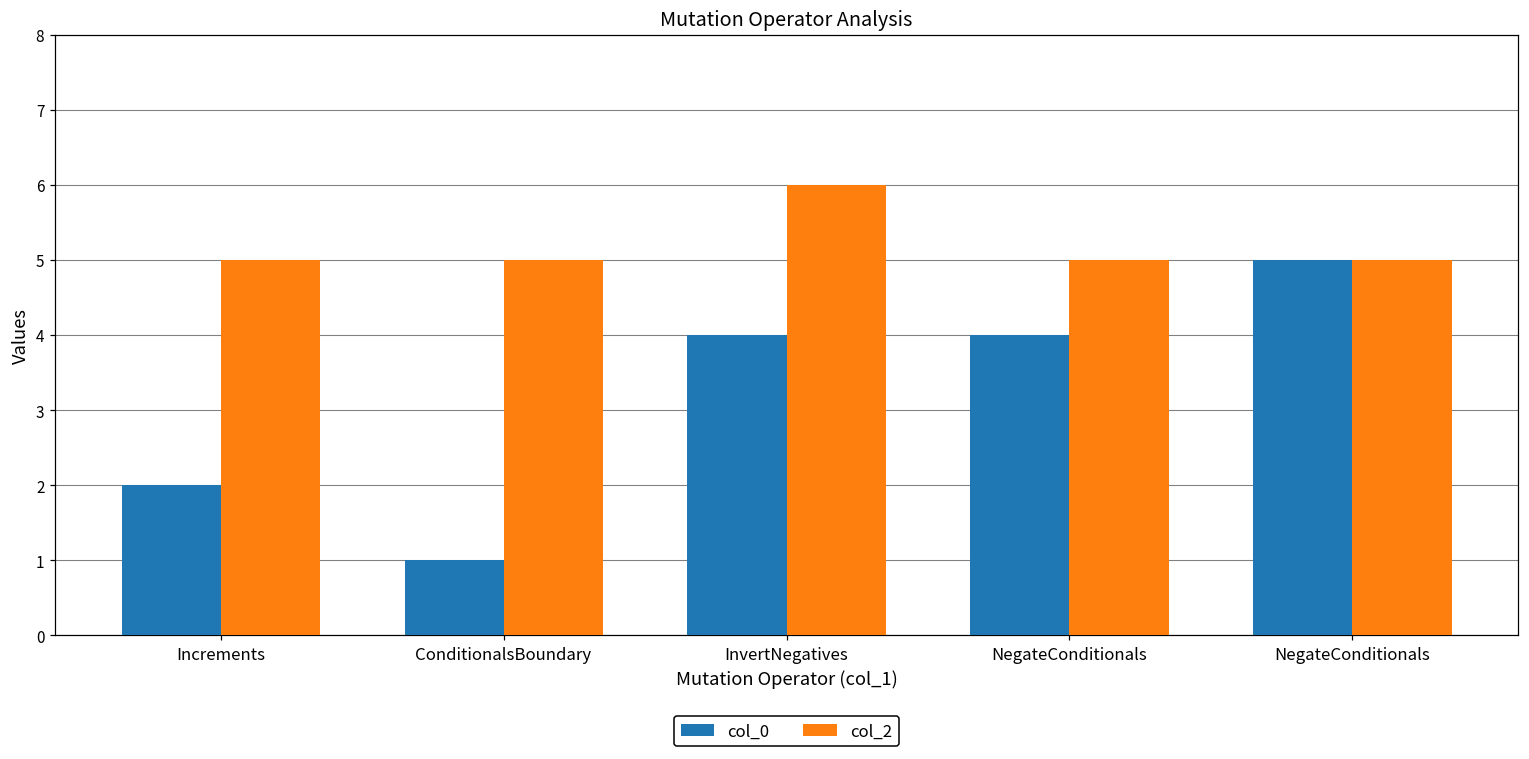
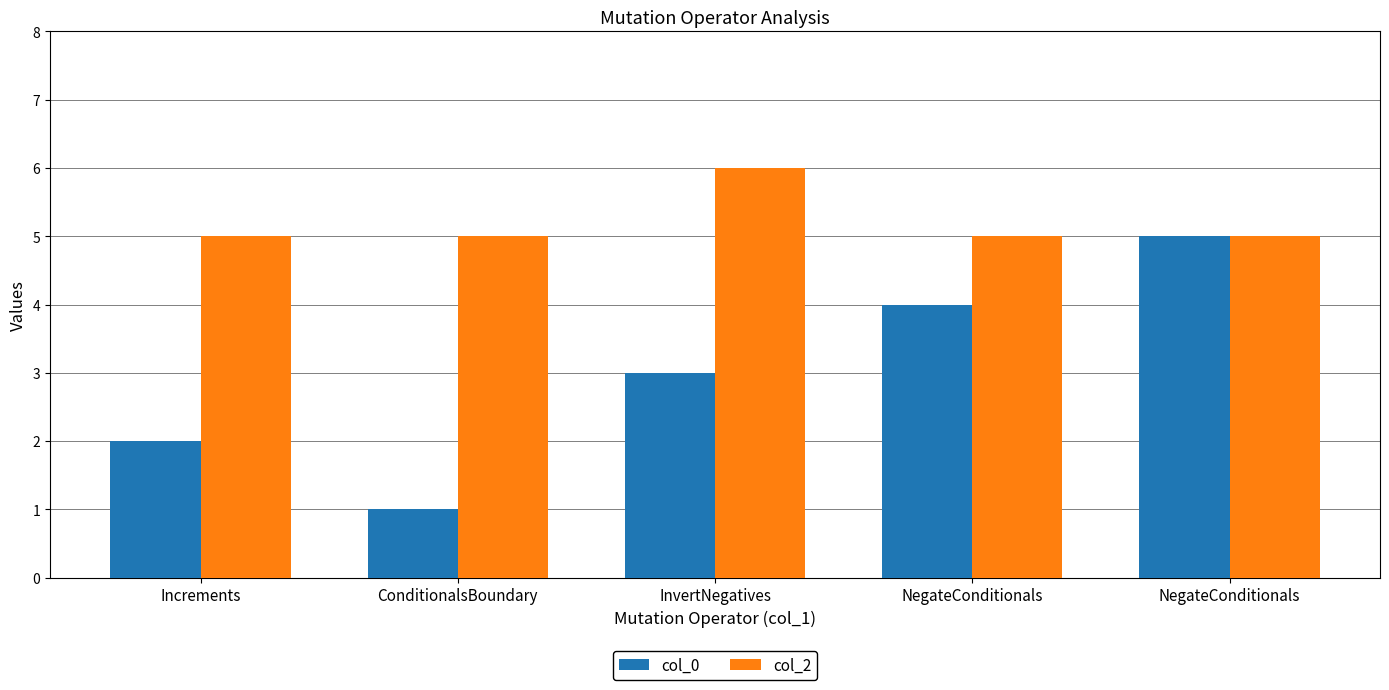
col_0, InvertNegatives: 4 -> 3
